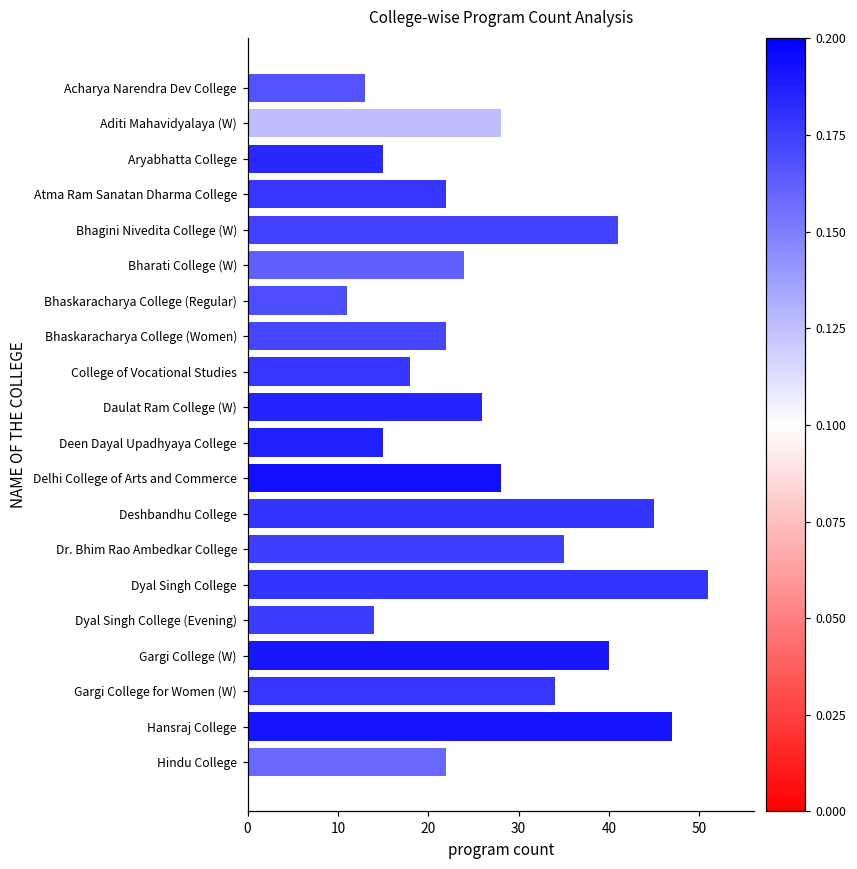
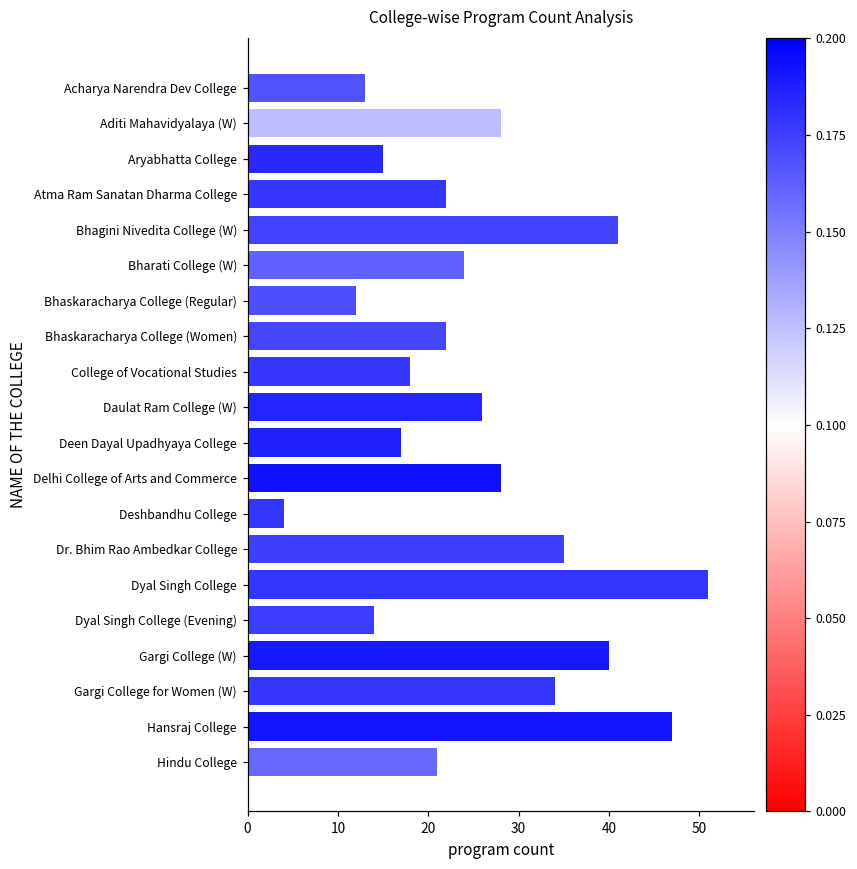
Bhaskaracharya College (Regular): 11 -> 12
Deen Dayal Upadhyaya College: 15 -> 17
Deshbandhu College: 45 -> 4
Hindu College: 22 -> 21
